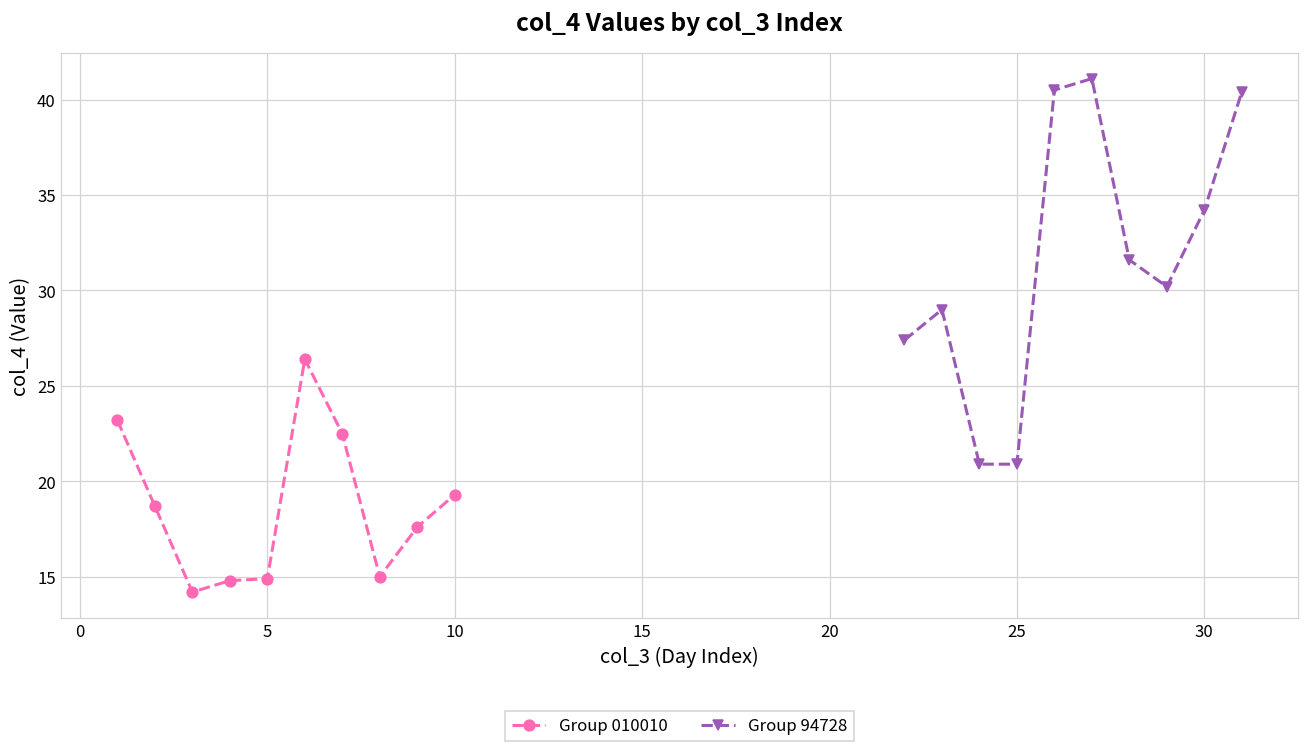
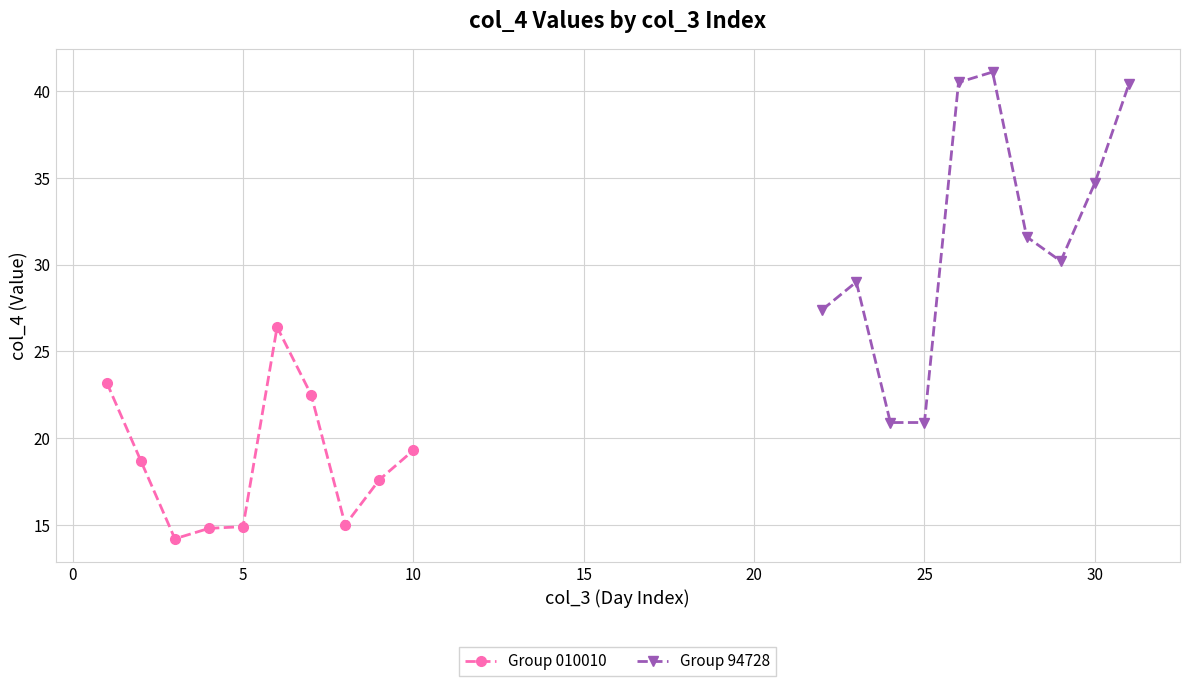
Group 94728, 30: 34.2 -> 34.7
